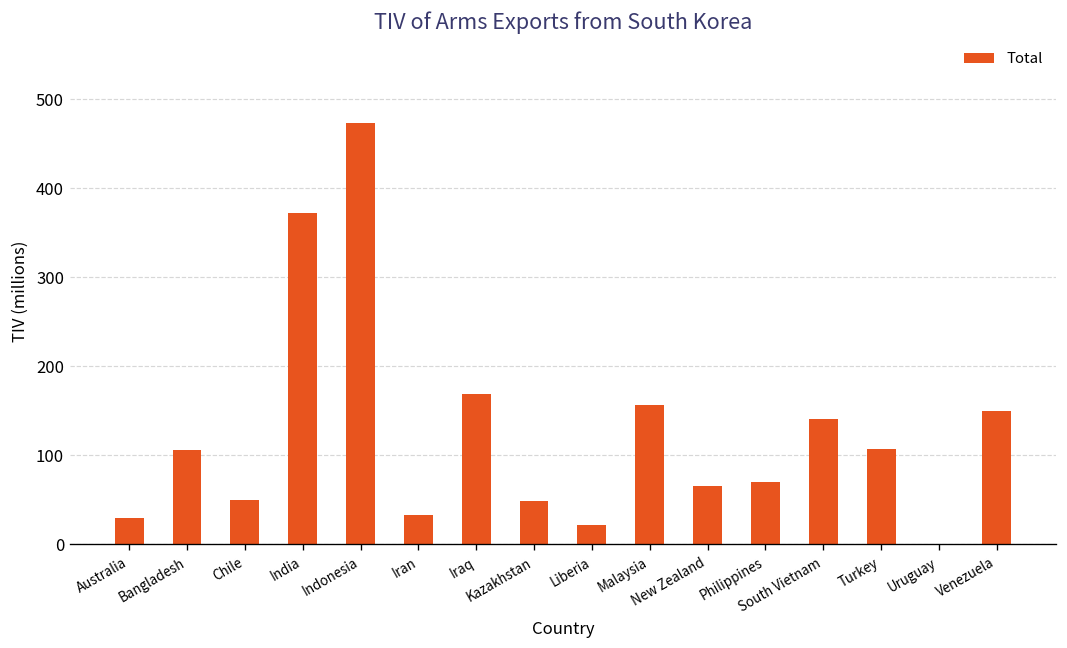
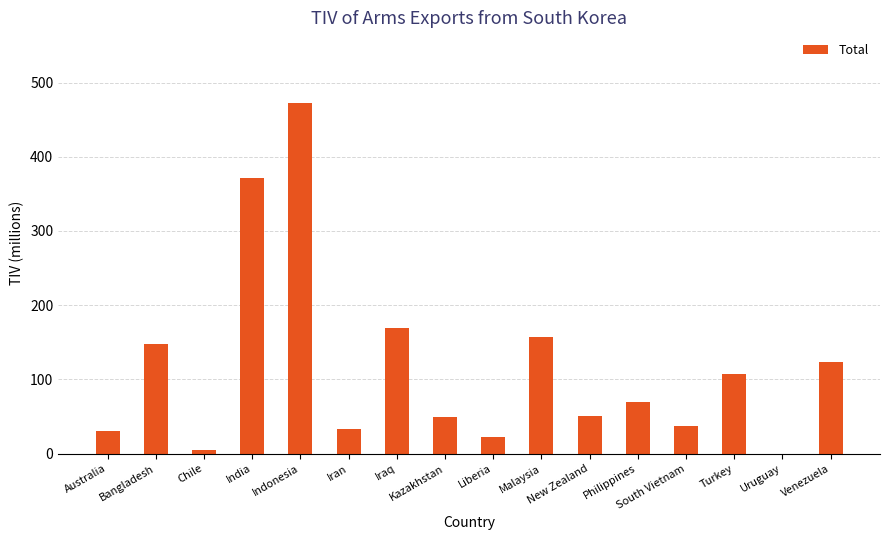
Bangladesh: 110 -> 150
Chile: 50 -> 10
New Zealand: 70 -> 50
South Vietnam: 140 -> 40
Venezuela: 150 -> 120
